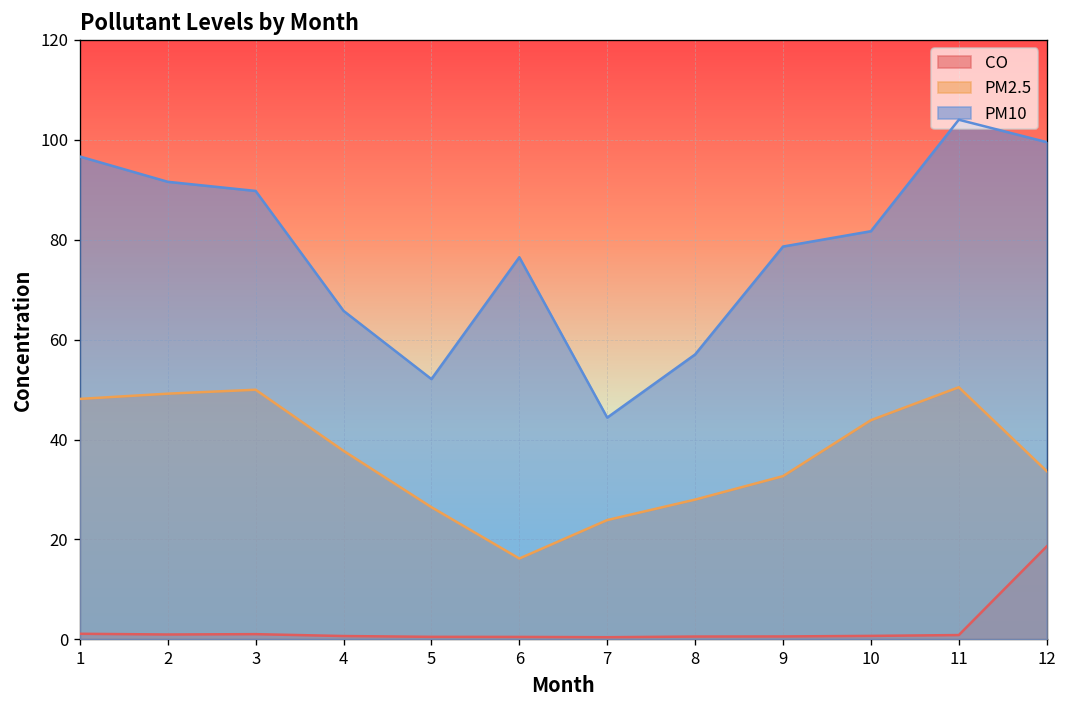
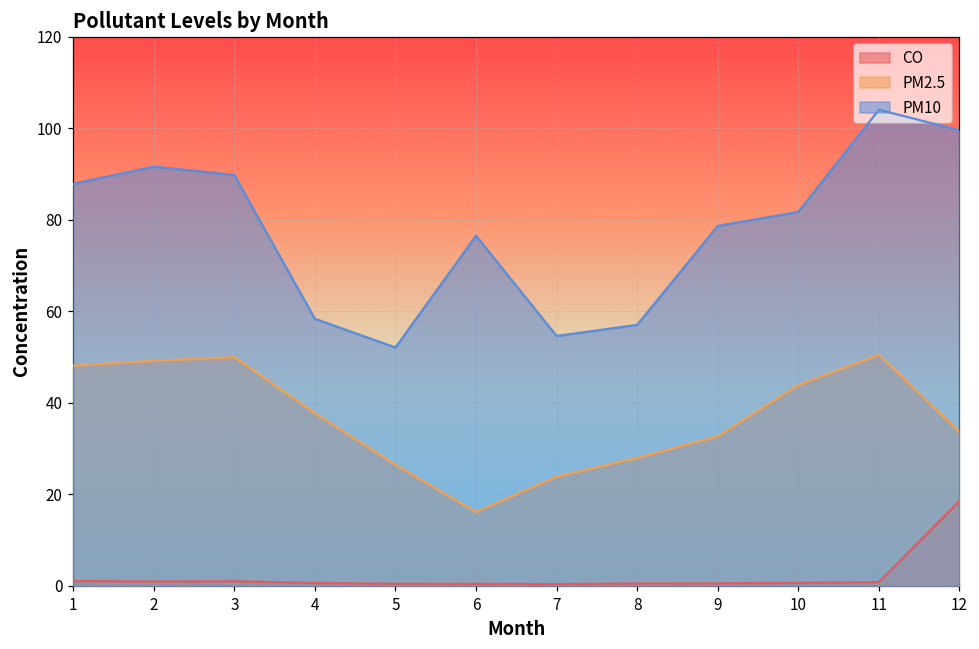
PM10, 1: 97 -> 88
PM10, 4: 66 -> 58
PM10, 7: 44 -> 55
